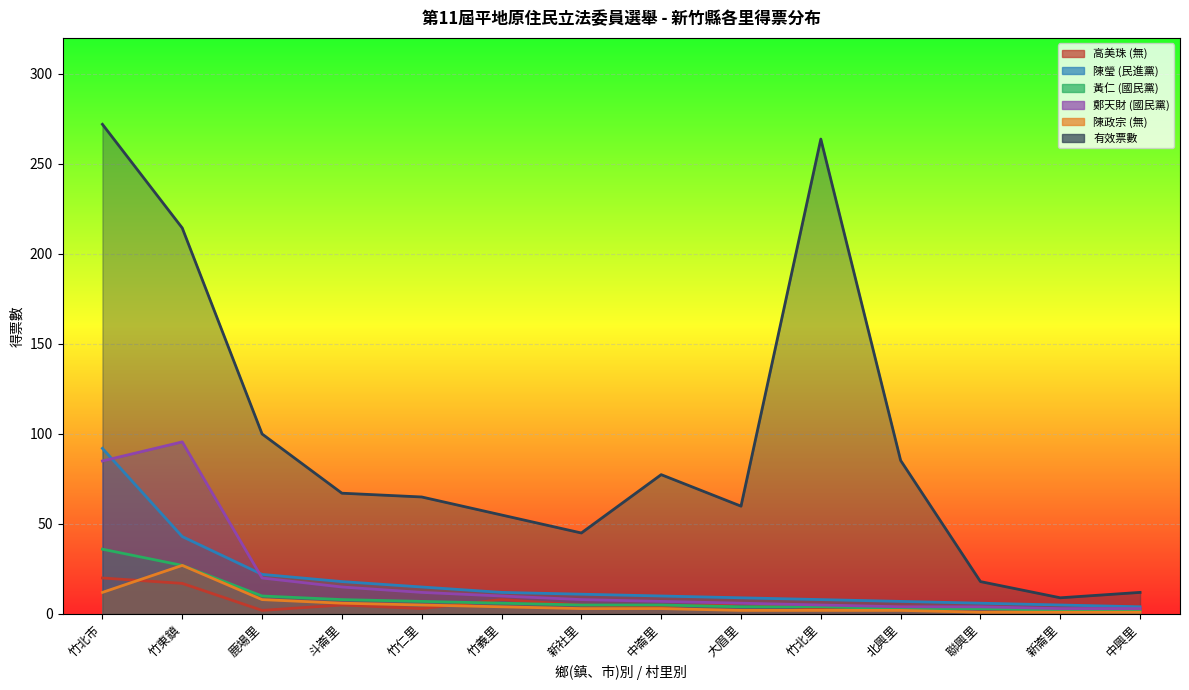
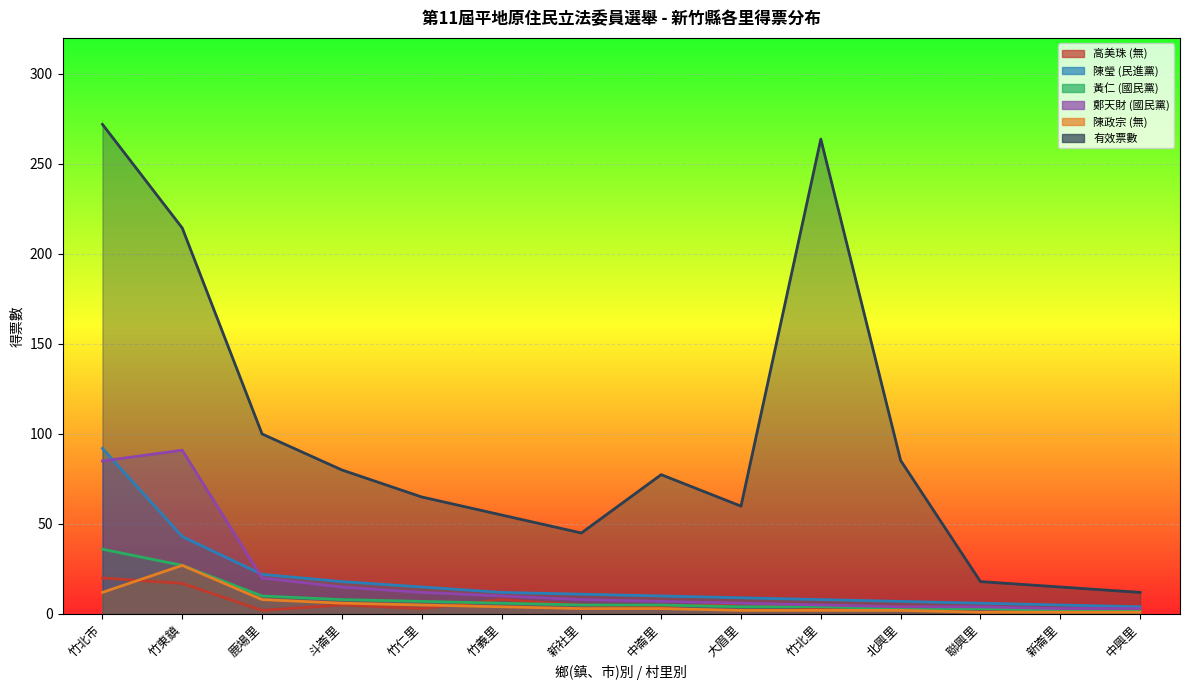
鄭天財 (國民黨), 竹東鎮: 96 -> 91
有效票數, 斗崙里: 67 -> 80
有效票數, 新崙里: 9 -> 15
